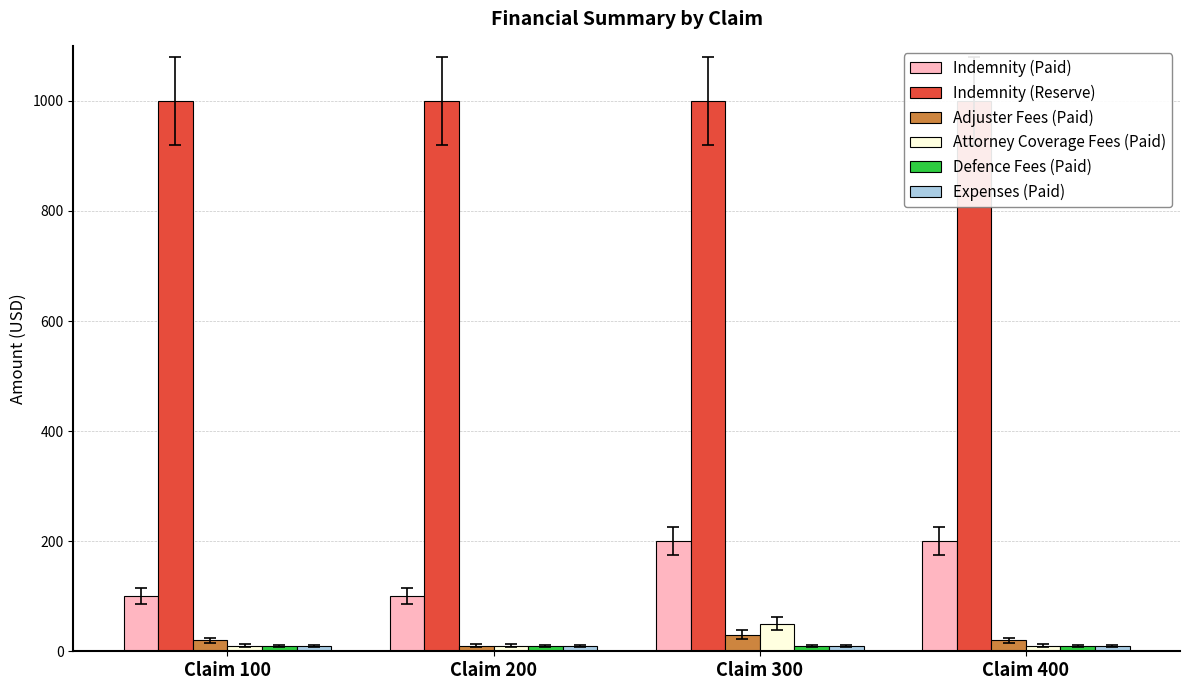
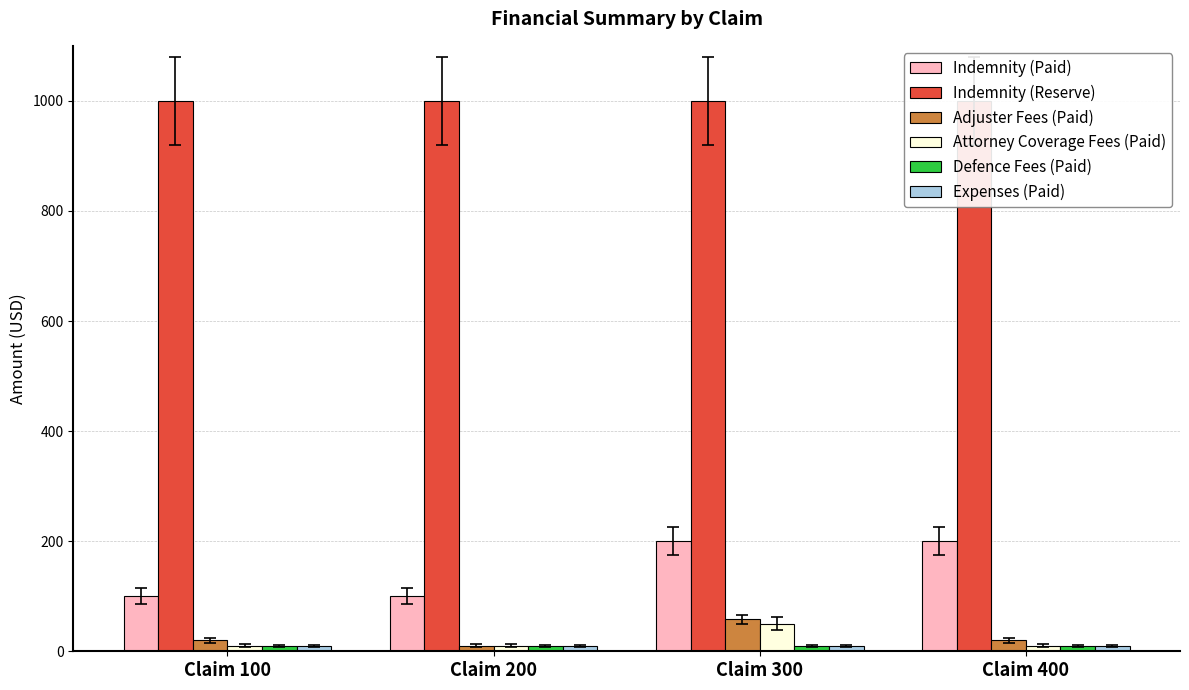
Adjuster Fees (Paid), Claim 300: 30 -> 60
